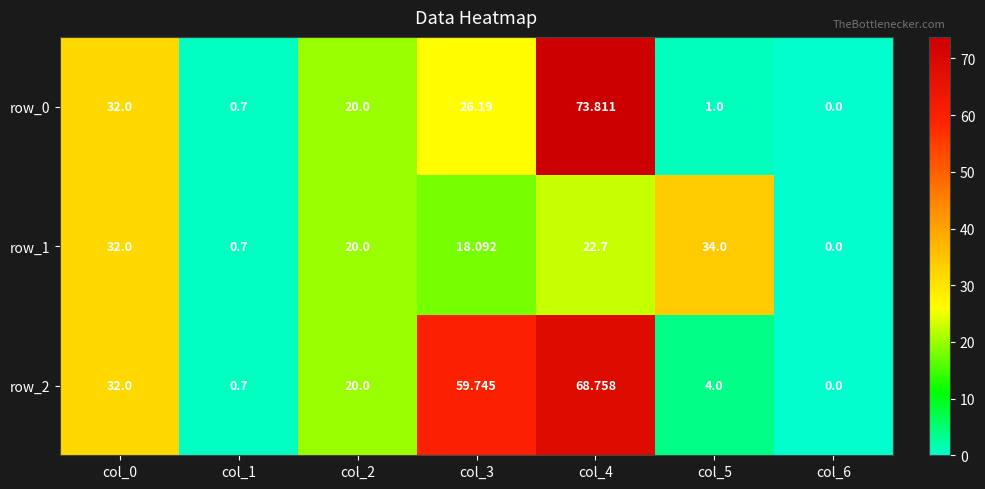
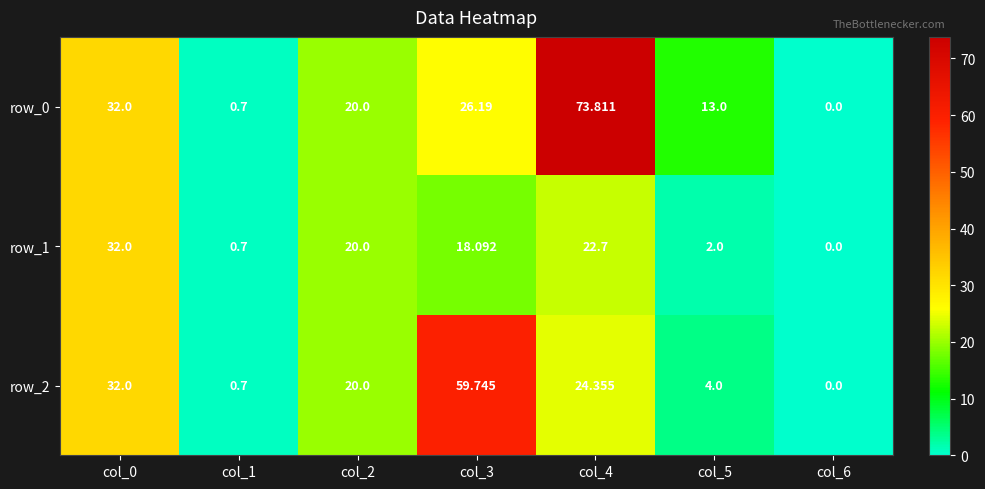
row_0, col_5: 1.0 -> 13.0
row_1, col_5: 34.0 -> 2.0
row_2, col_4: 68.758 -> 24.355
